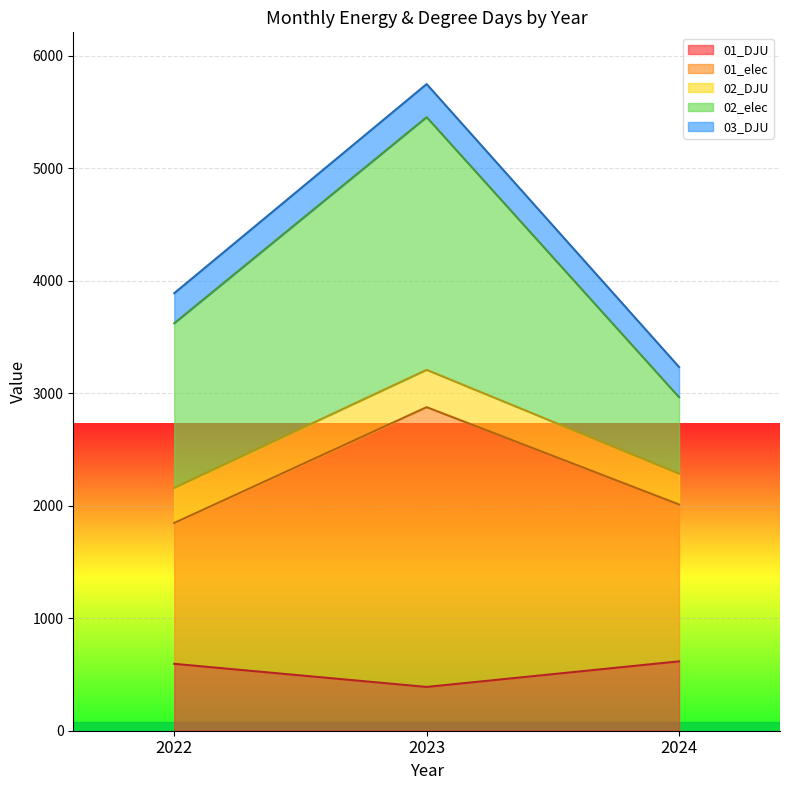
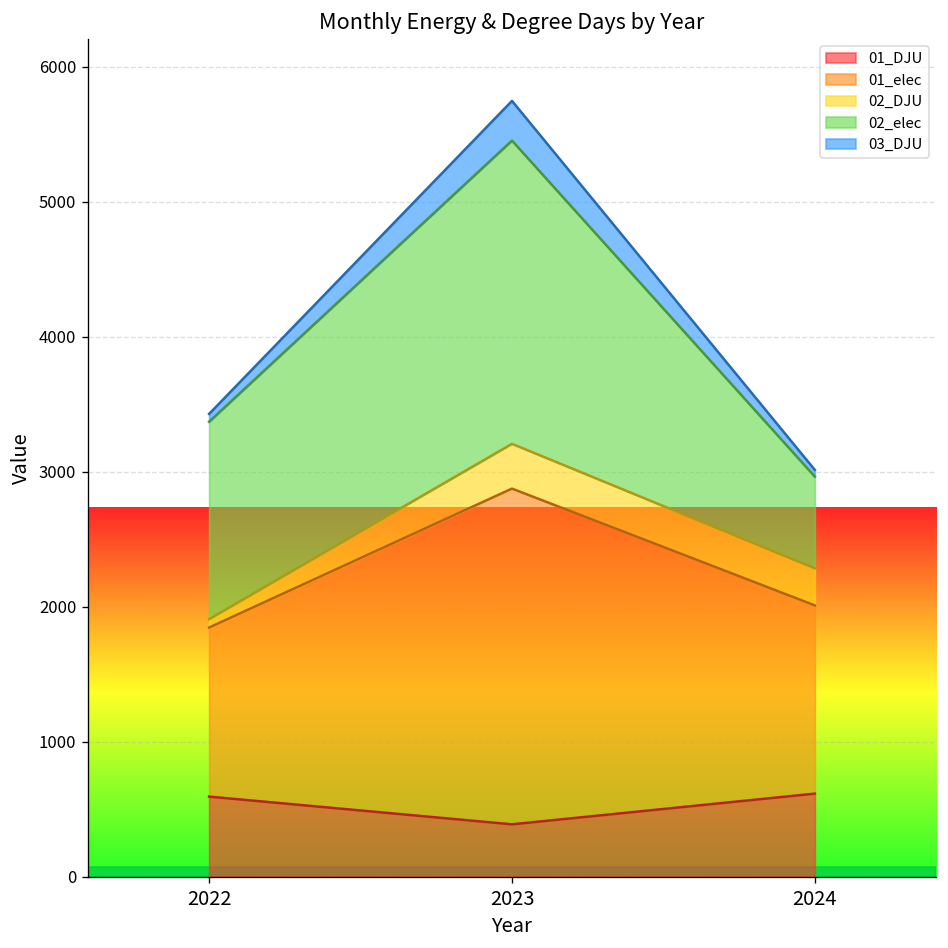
02_DJU, 2022: 310 -> 60
03_DJU, 2022: 270 -> 60
03_DJU, 2024: 270 -> 50
